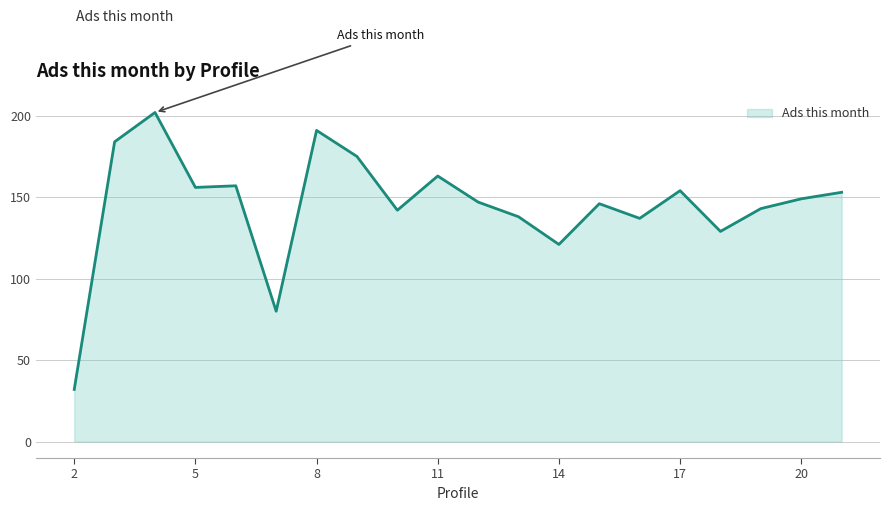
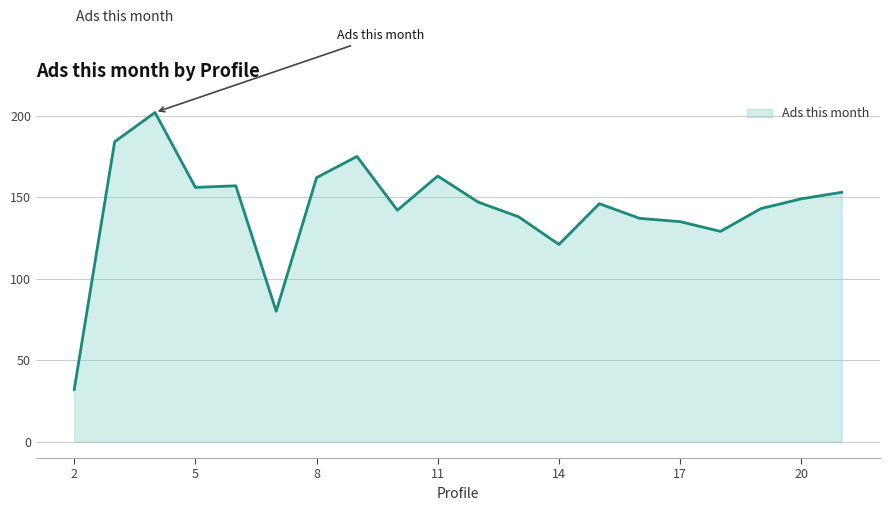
8: 191 -> 162
17: 154 -> 135
